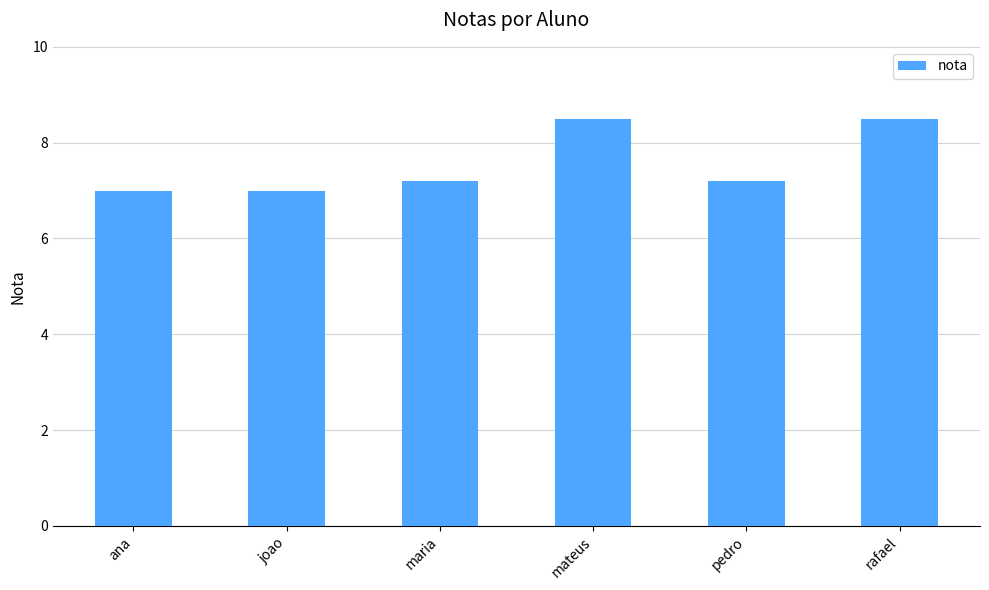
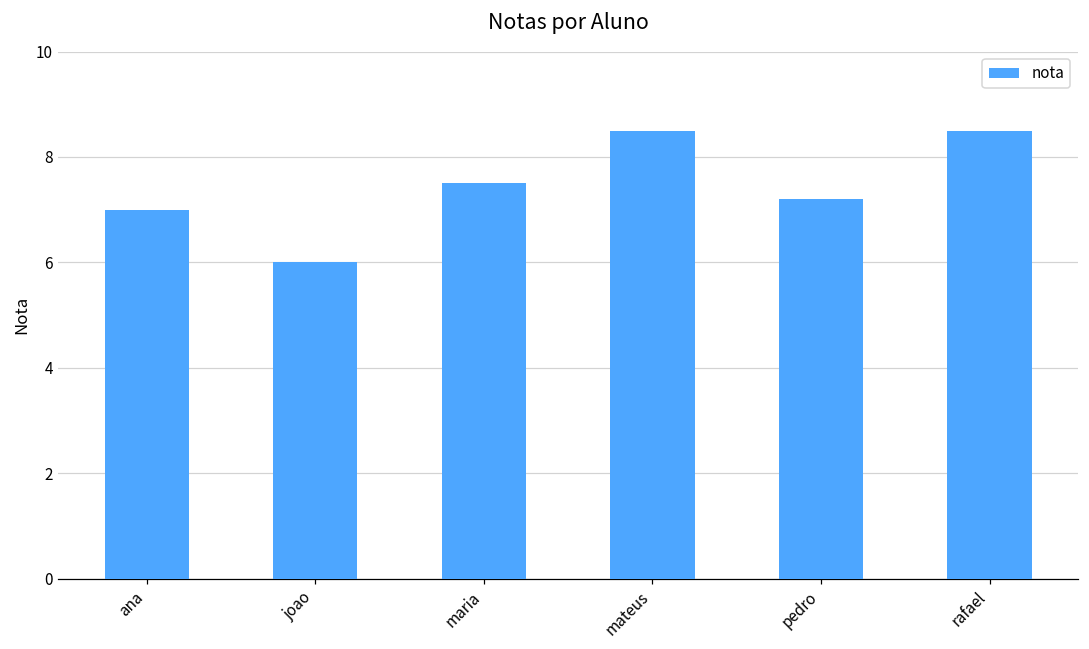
joao: 7 -> 6
maria: 7.2 -> 7.5
